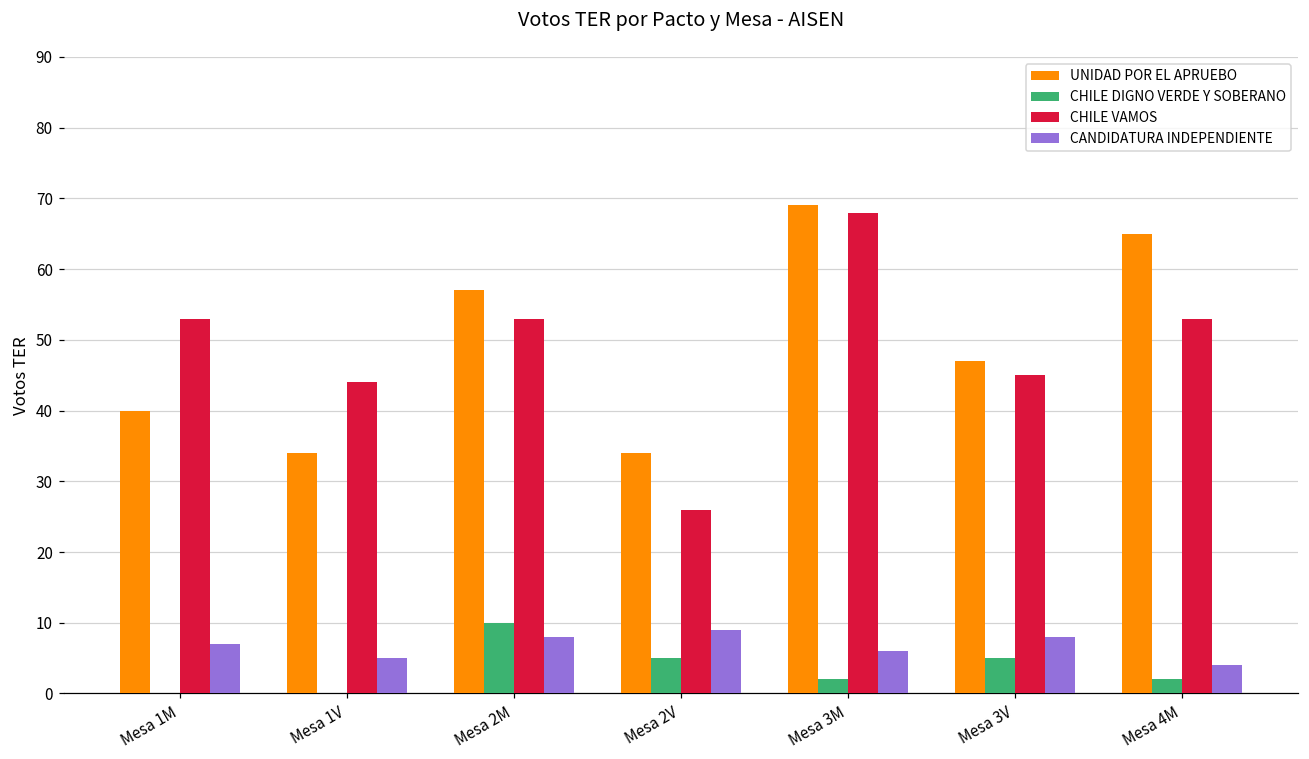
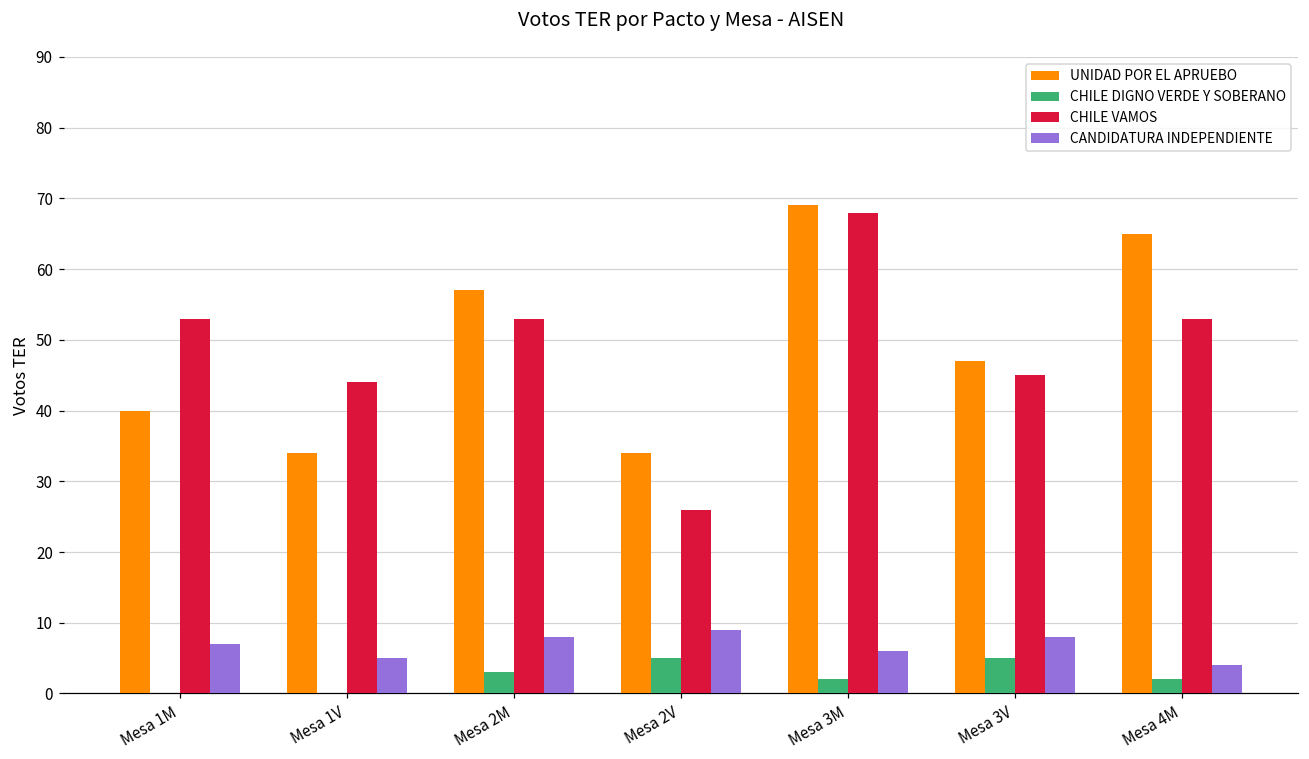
CHILE DIGNO VERDE Y SOBERANO, Mesa 2M: 10 -> 3
